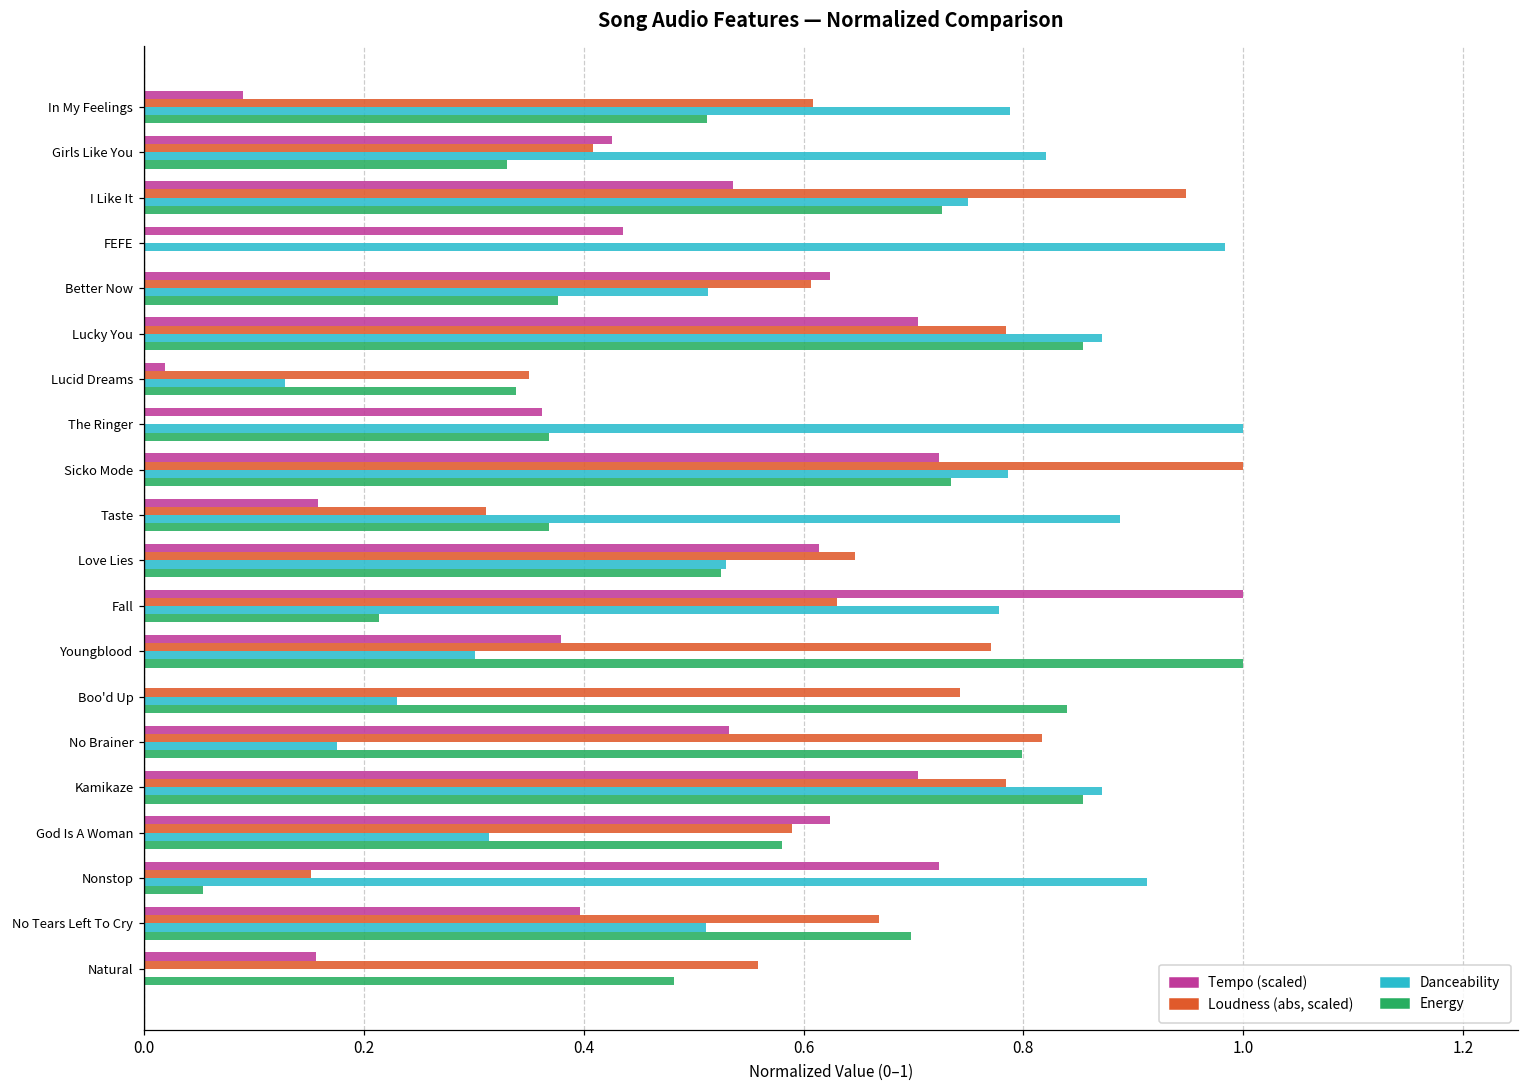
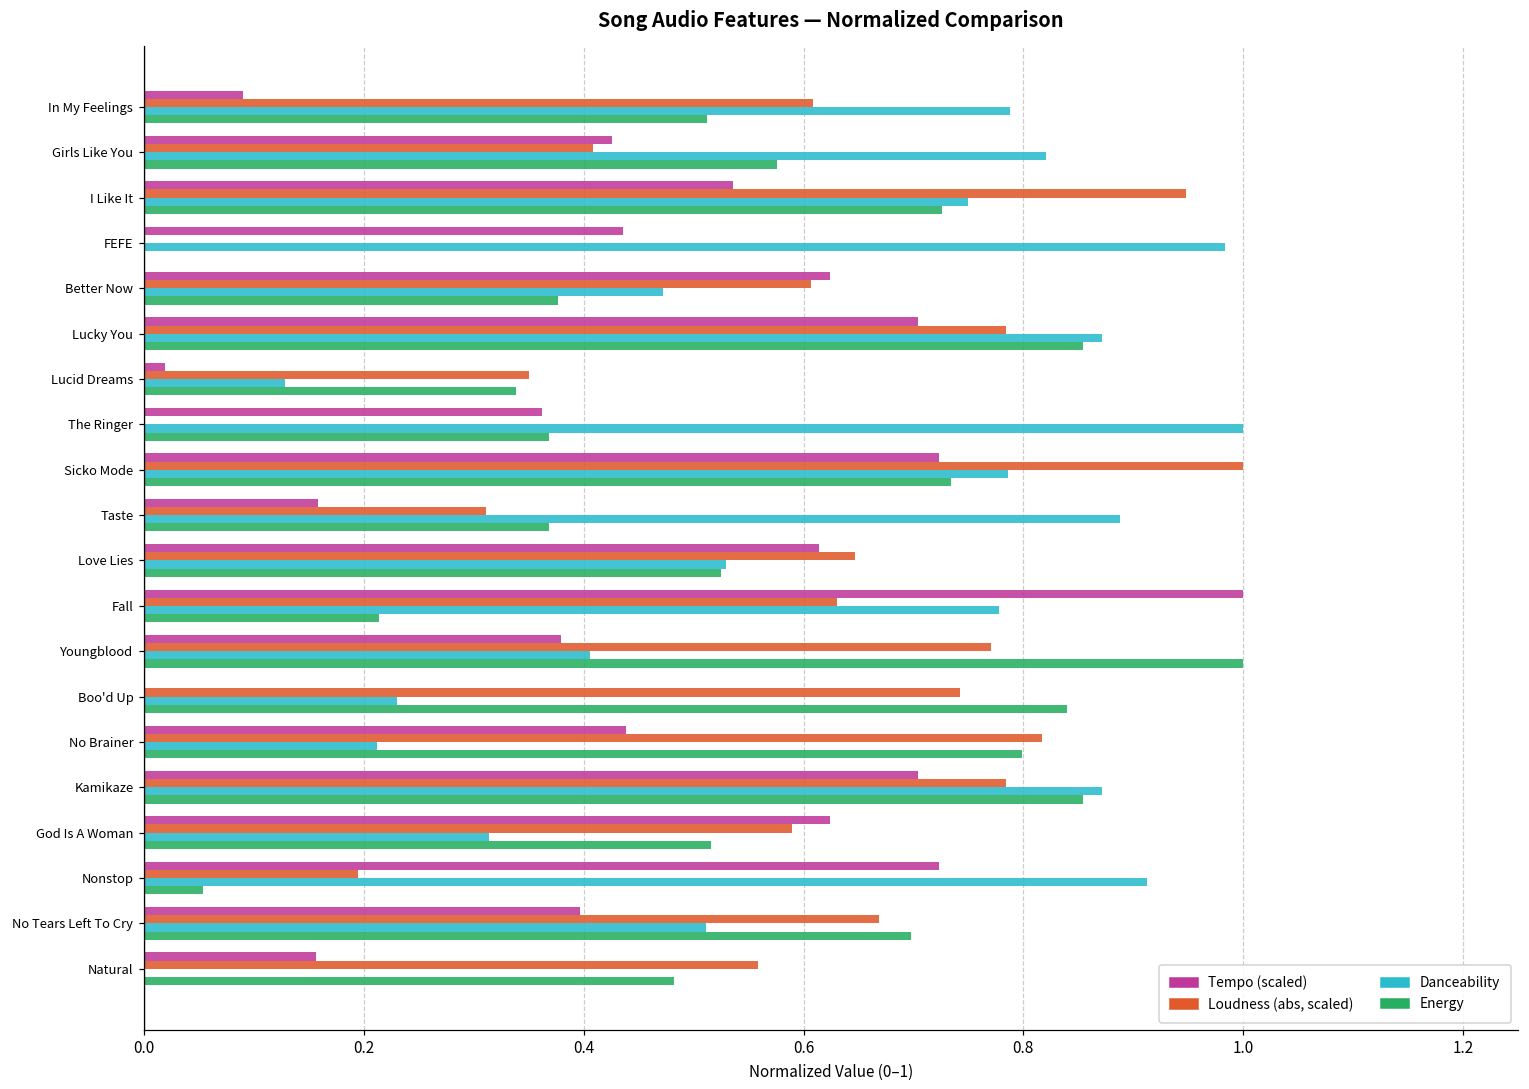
Energy, Girls Like You: 0.33 -> 0.58
Danceability, Better Now: 0.51 -> 0.47
Danceability, Youngblood: 0.30 -> 0.41
Tempo (scaled), No Brainer: 0.53 -> 0.44
Danceability, No Brainer: 0.18 -> 0.21
Energy, God Is A Woman: 0.58 -> 0.52
Loudness (abs, scaled), Nonstop: 0.15 -> 0.19
